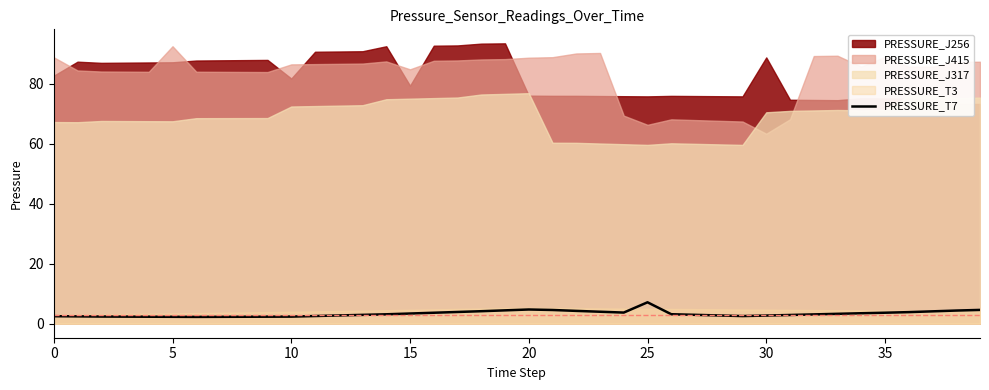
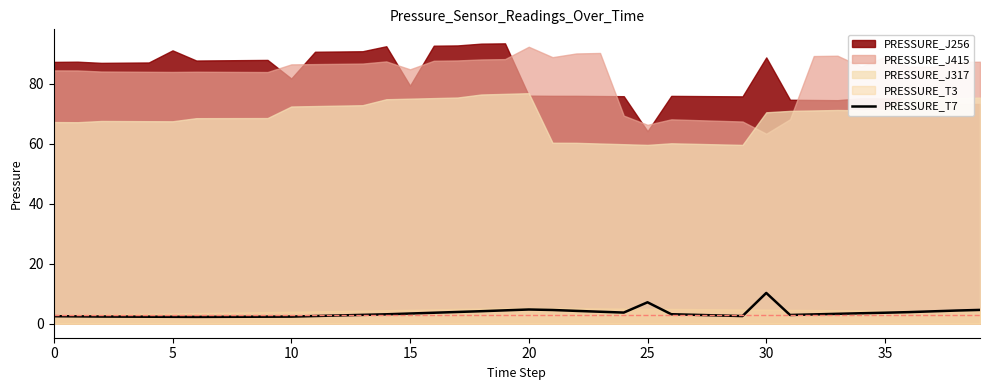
PRESSURE_J256, 0: 83 -> 87
PRESSURE_J415, 0: 89 -> 84
PRESSURE_J256, 5: 87 -> 91
PRESSURE_J415, 5: 92 -> 84
PRESSURE_J415, 20: 89 -> 92
PRESSURE_J256, 25: 76 -> 64
PRESSURE_T7, 30: 3 -> 10
